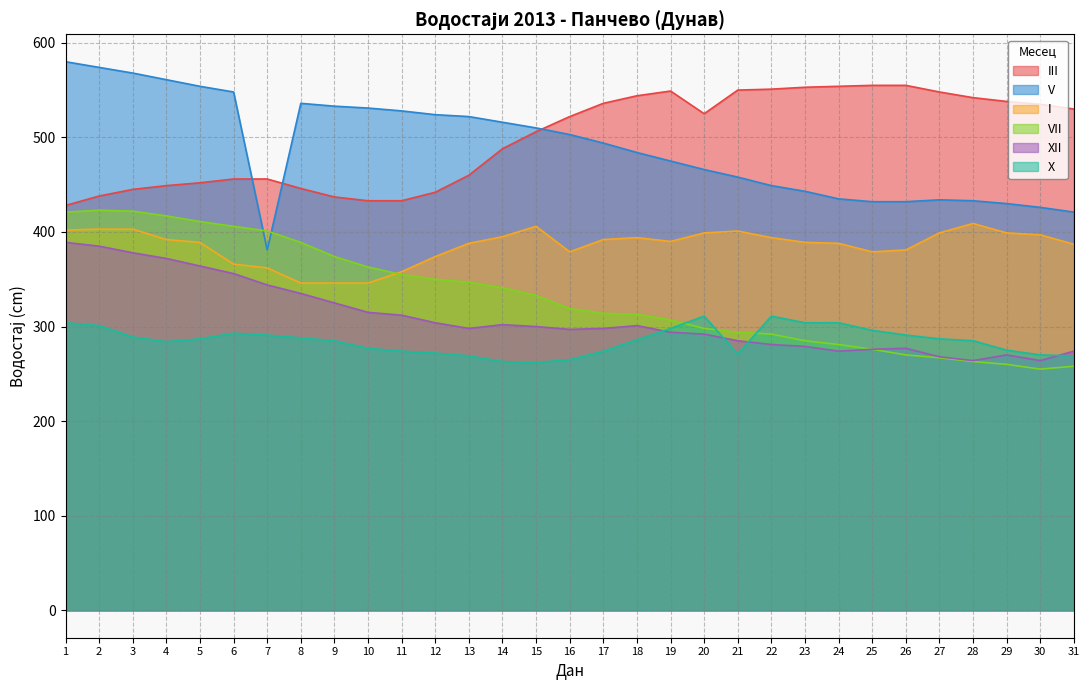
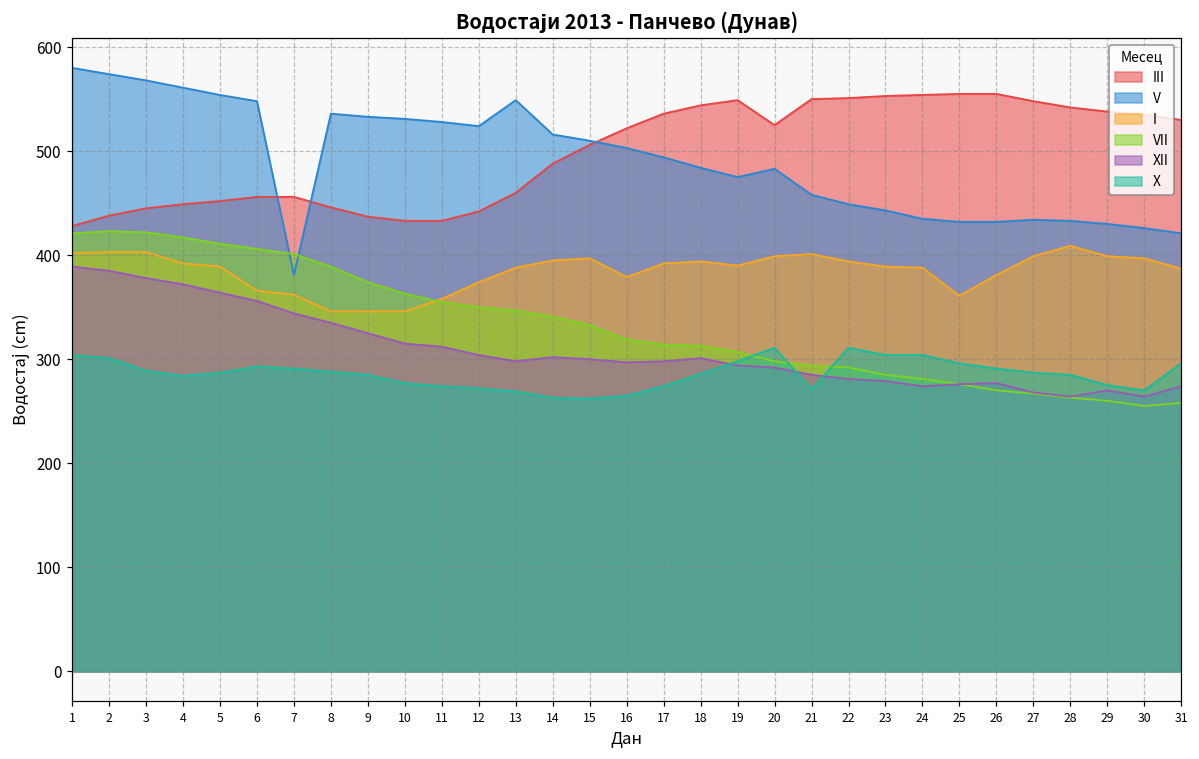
V, 13: 520 -> 550
I, 15: 410 -> 400
V, 20: 470 -> 480
I, 25: 380 -> 360
X, 31: 270 -> 300
